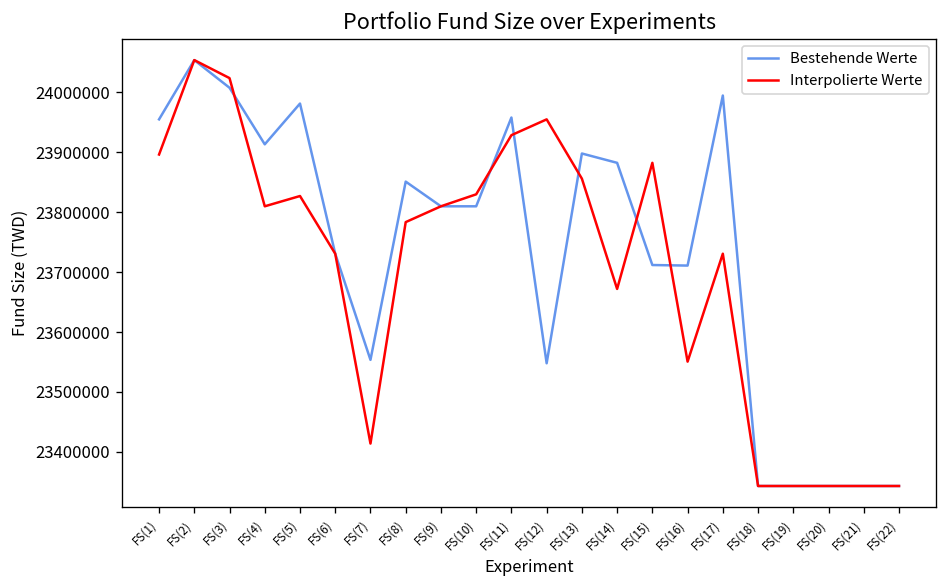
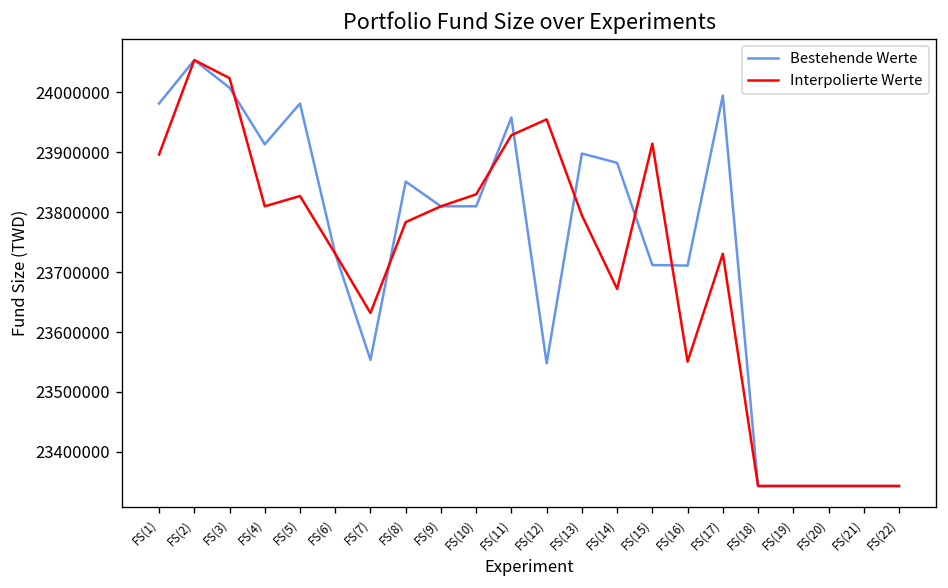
Bestehende Werte, FS(1): 23950000 -> 23980000
Interpolierte Werte, FS(7): 23410000 -> 23630000
Interpolierte Werte, FS(13): 23860000 -> 23790000
Interpolierte Werte, FS(15): 23880000 -> 23910000
